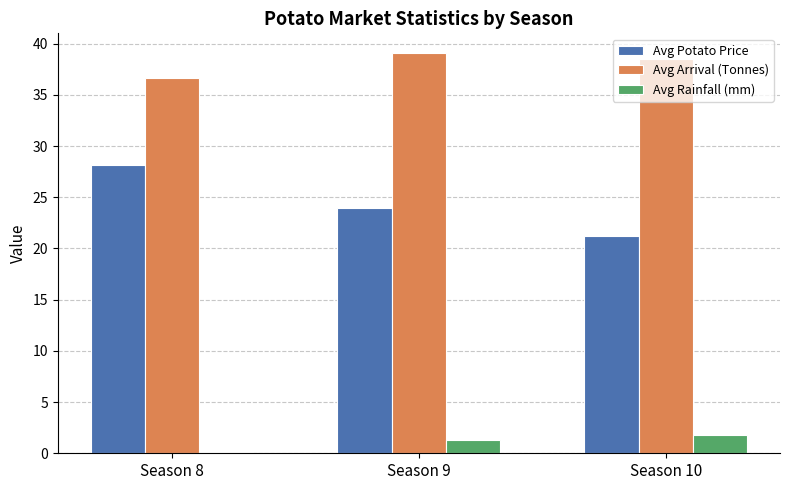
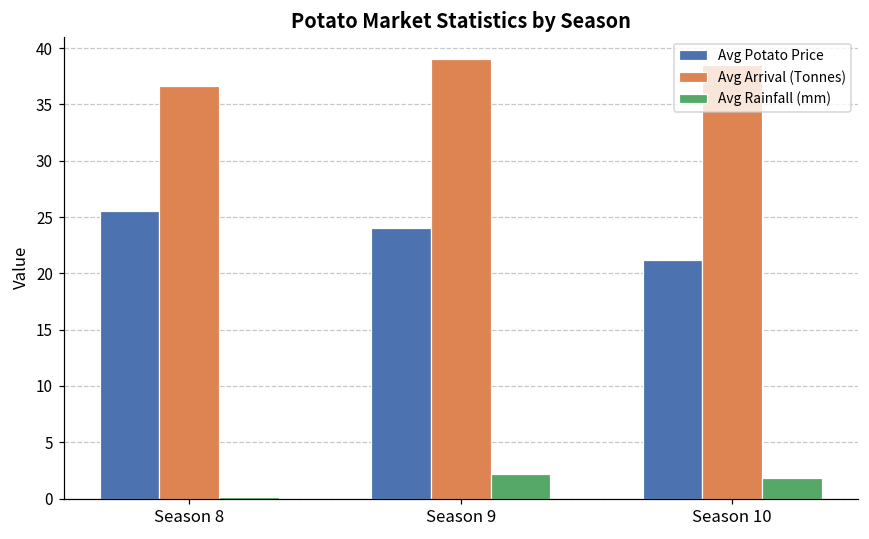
Avg Potato Price, Season 8: 28.2 -> 25.5
Avg Rainfall (mm), Season 9: 1.3 -> 2.2
